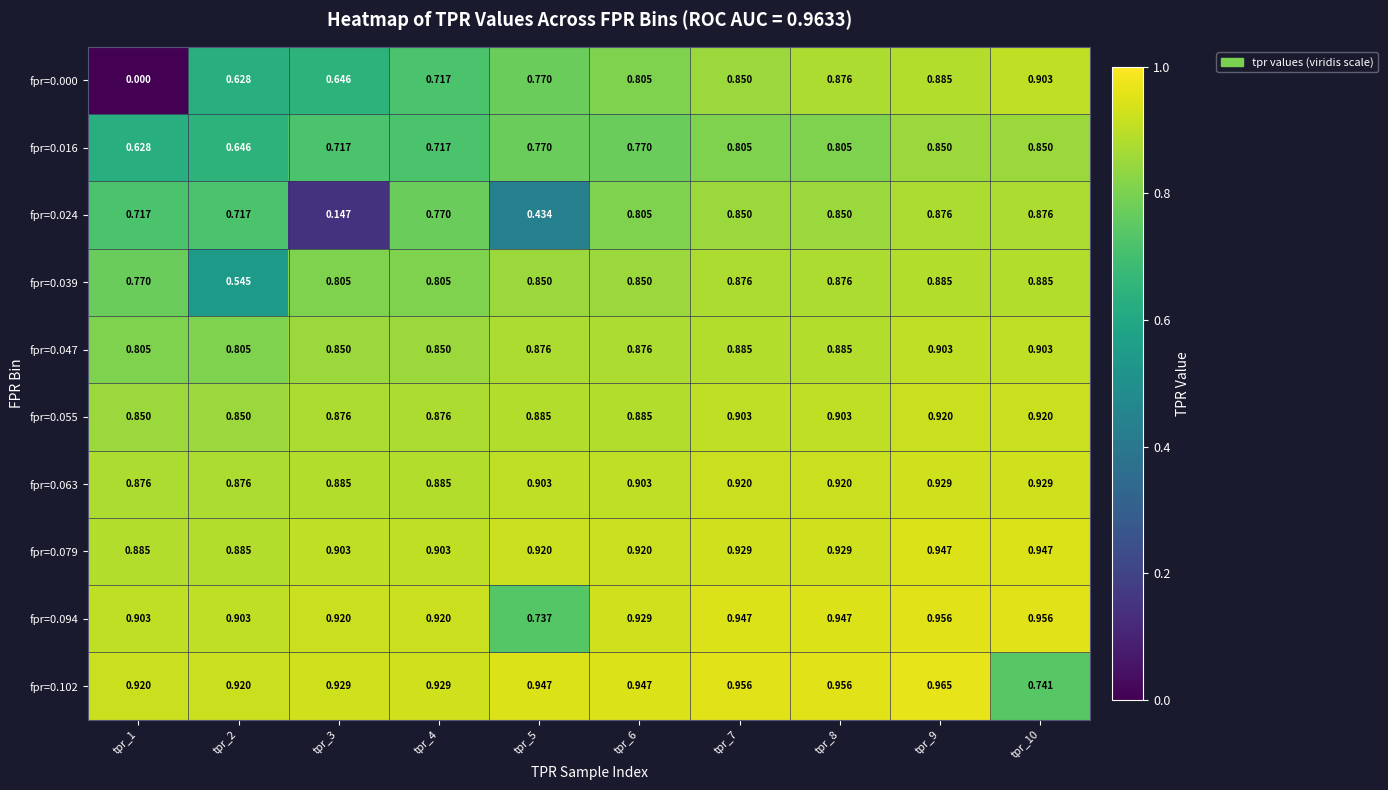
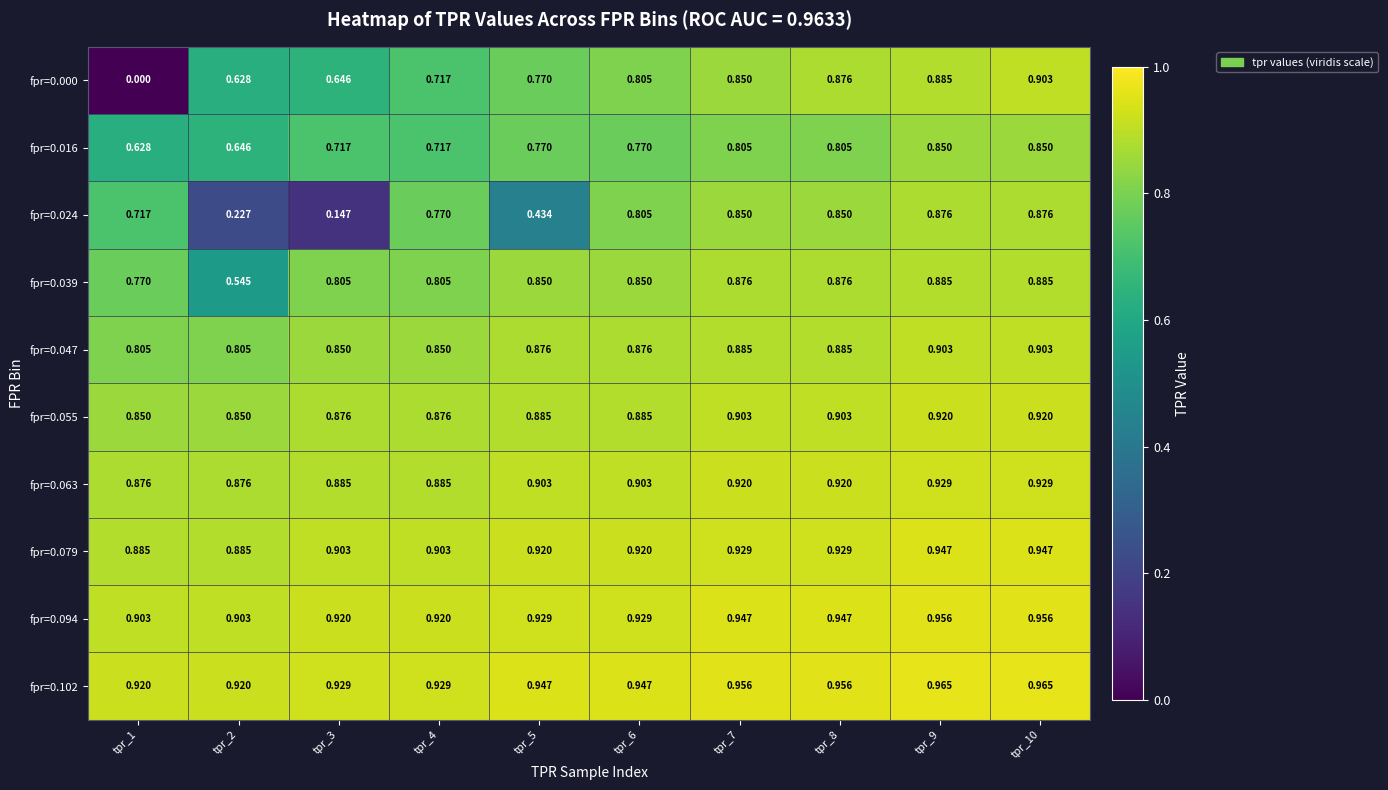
fpr=0.024, tpr_2: 0.717 -> 0.227
fpr=0.094, tpr_5: 0.737 -> 0.929
fpr=0.102, tpr_10: 0.741 -> 0.965
